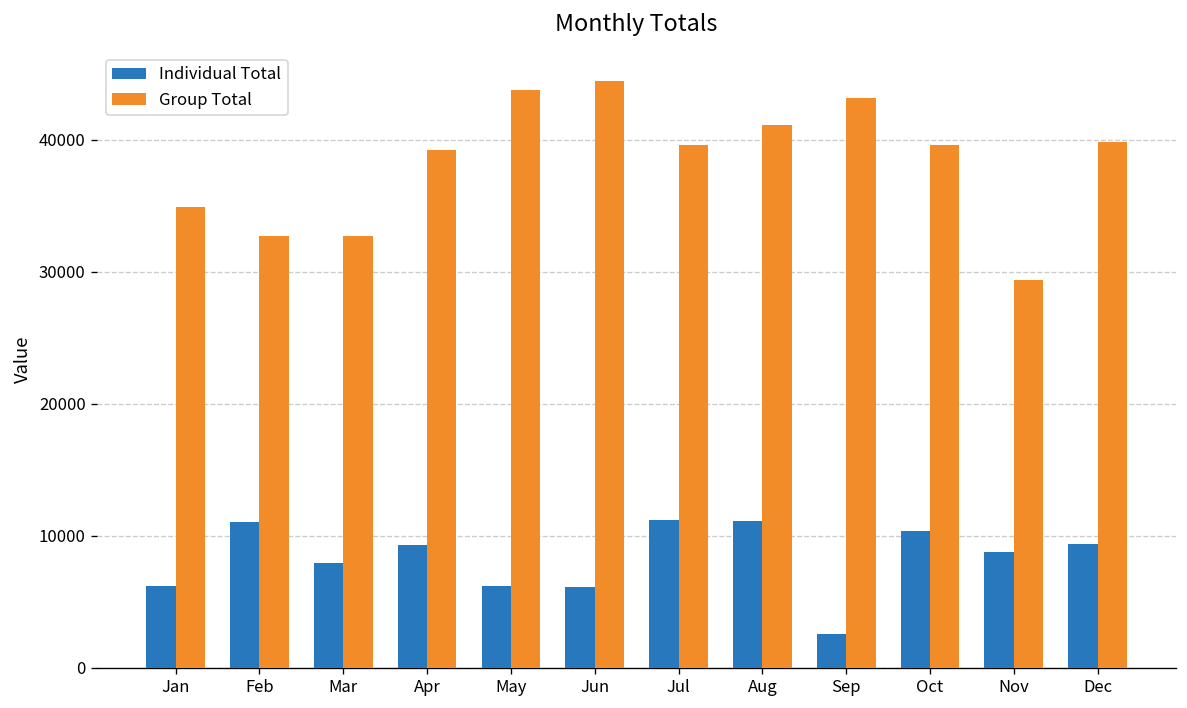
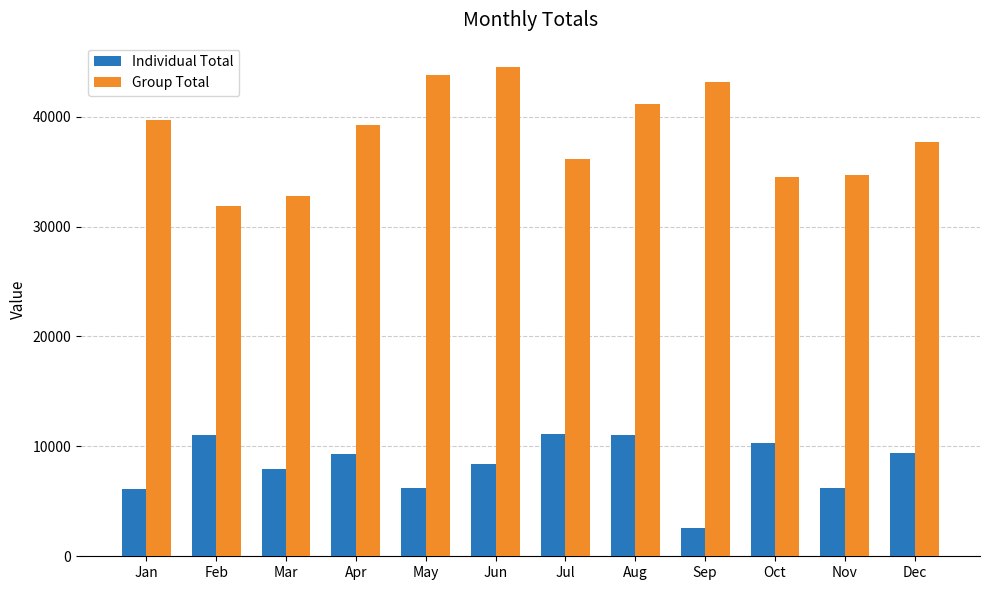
Group Total, Jan: 34900 -> 39700
Group Total, Feb: 32700 -> 31900
Individual Total, Jun: 6100 -> 8400
Group Total, Jul: 39600 -> 36100
Group Total, Oct: 39600 -> 34500
Individual Total, Nov: 8700 -> 6200
Group Total, Nov: 29400 -> 34700
Group Total, Dec: 39900 -> 37700
